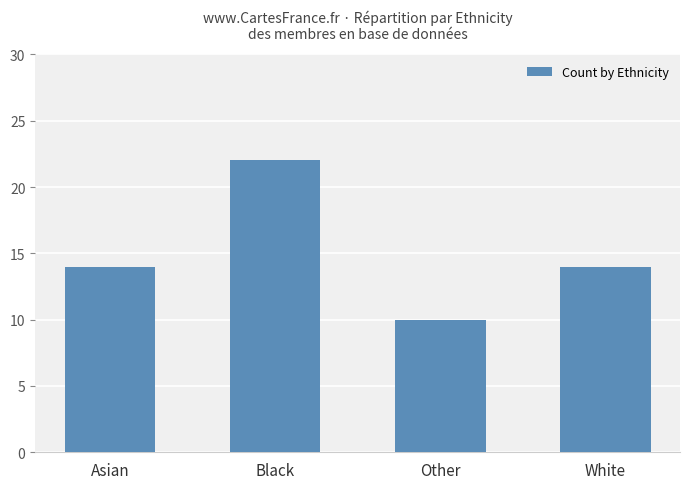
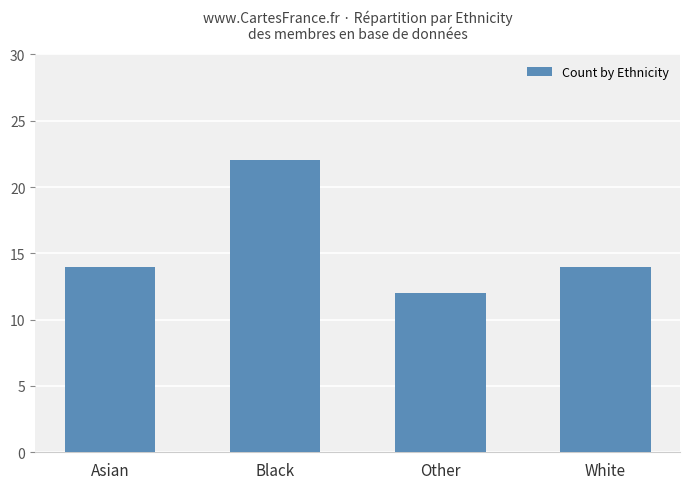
Other: 10 -> 12
